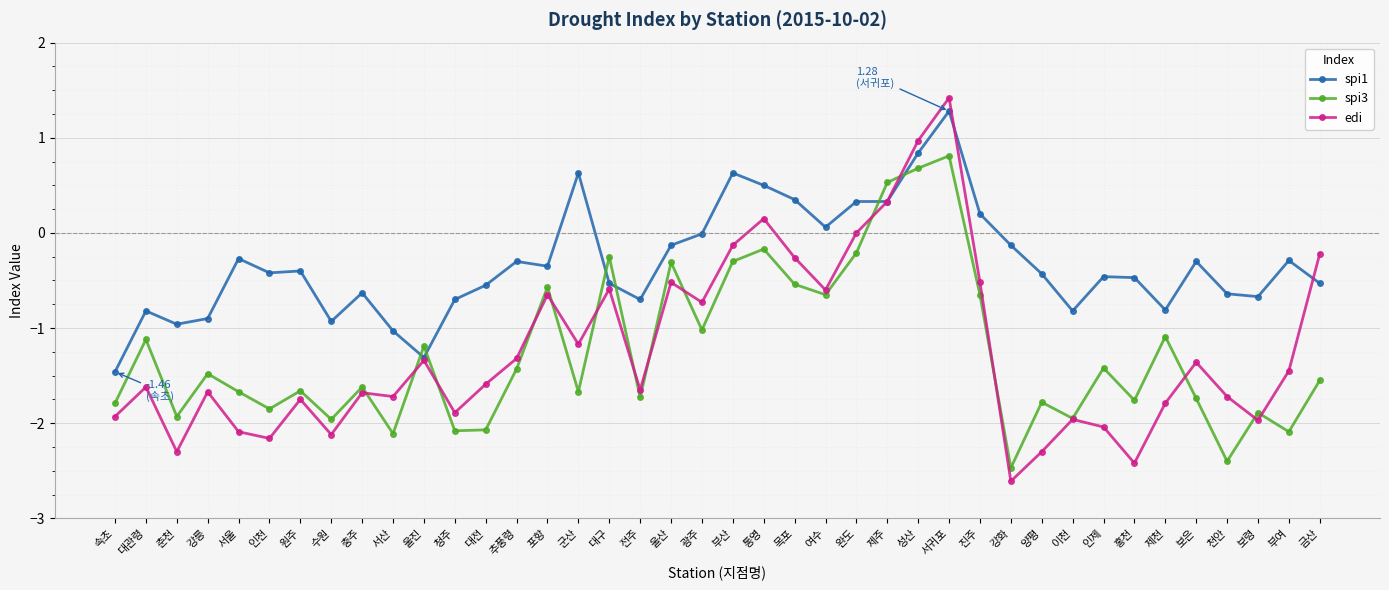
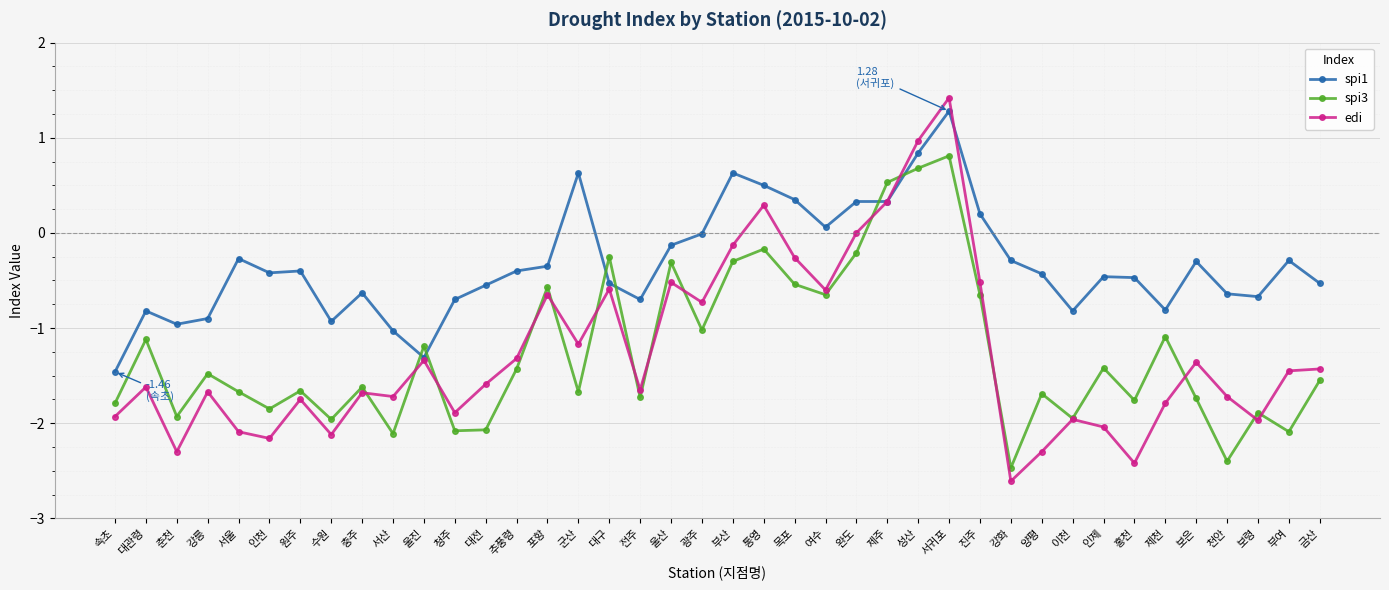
spi1, 추풍령: -0.3 -> -0.4
edi, 통영: 0.2 -> 0.3
spi1, 강화: -0.1 -> -0.3
spi3, 양평: -1.8 -> -1.7
edi, 금산: -0.2 -> -1.4
